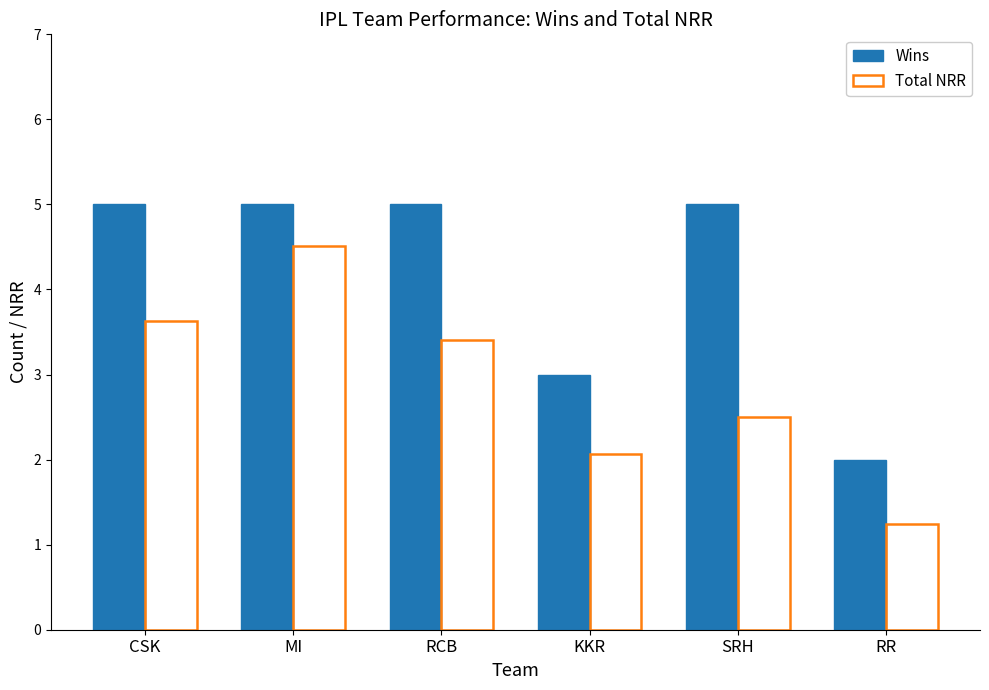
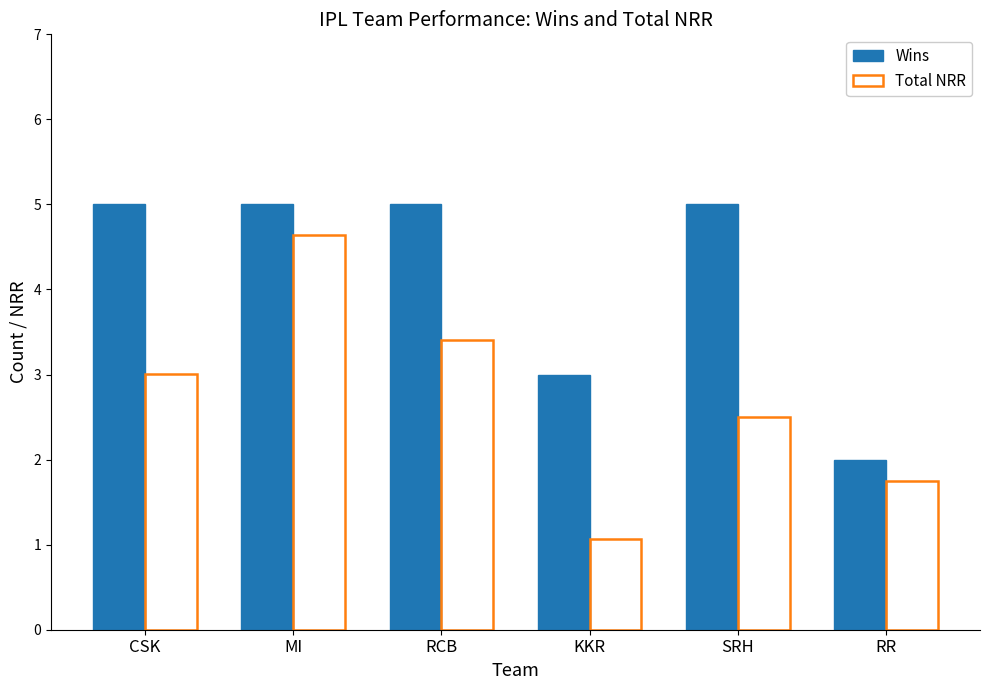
Total NRR, CSK: 3.6 -> 3.0
Total NRR, MI: 4.5 -> 4.6
Total NRR, KKR: 2.1 -> 1.1
Total NRR, RR: 1.2 -> 1.7
